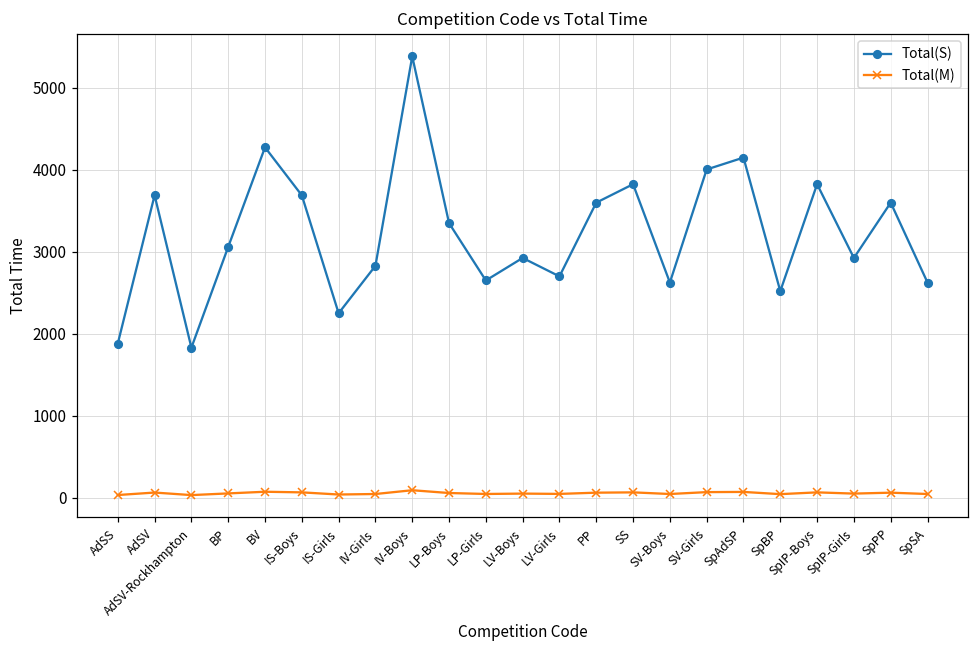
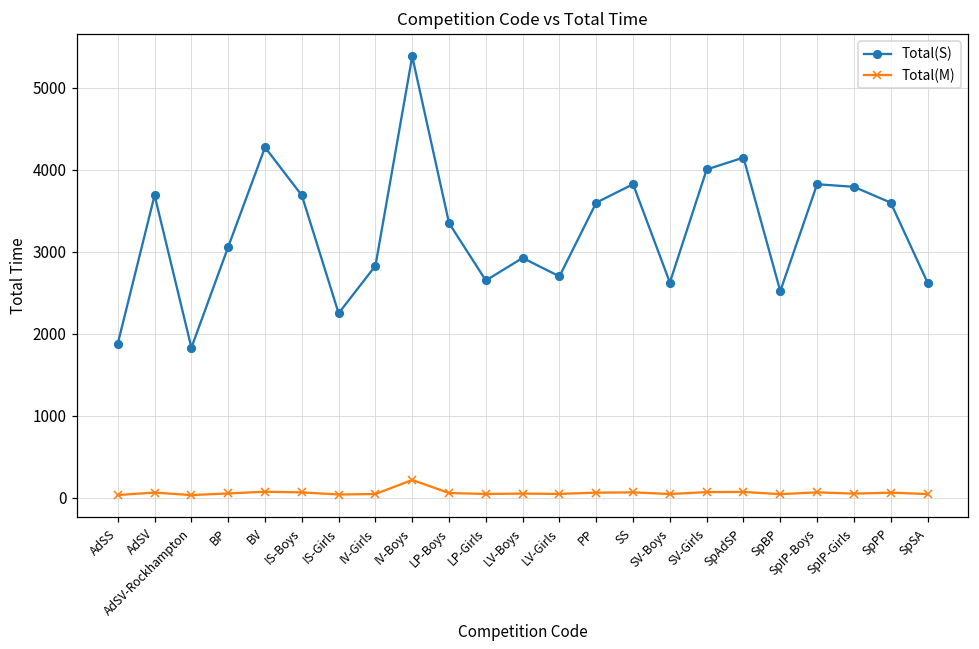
Total(M), IV-Boys: 100 -> 200
Total(S), SpIP-Girls: 2900 -> 3800
